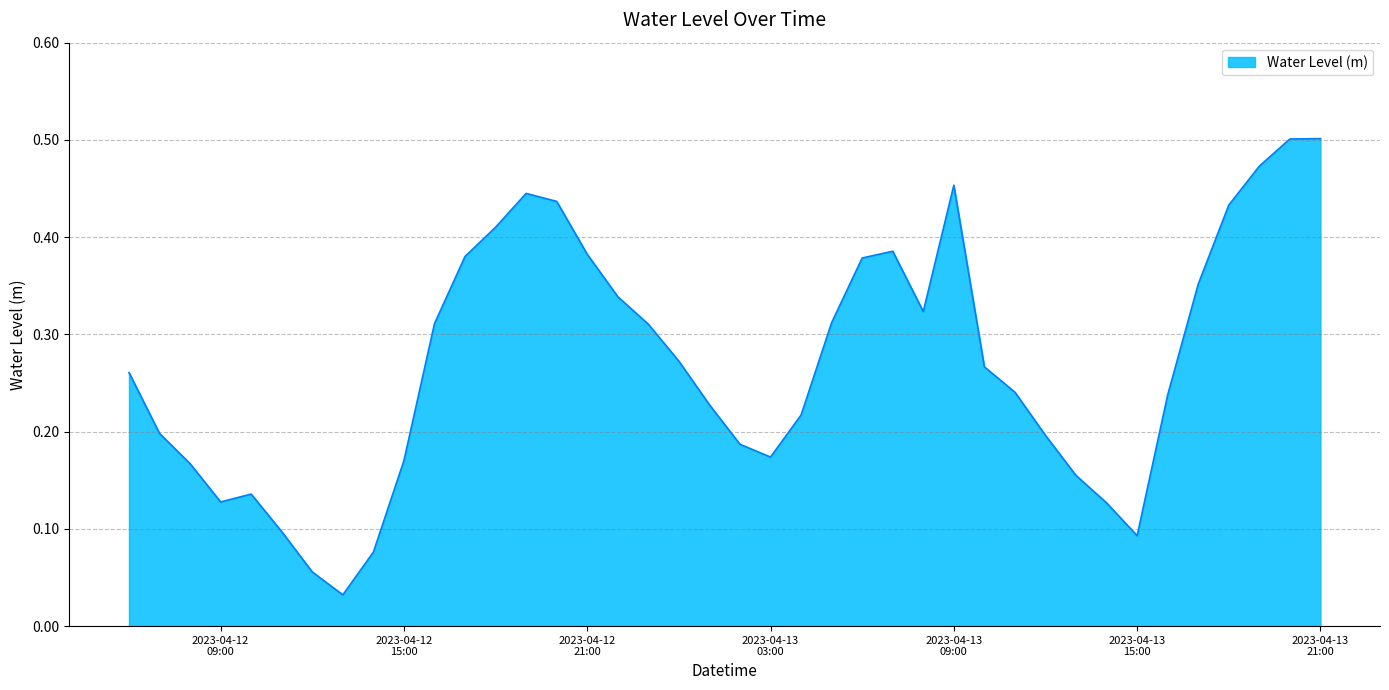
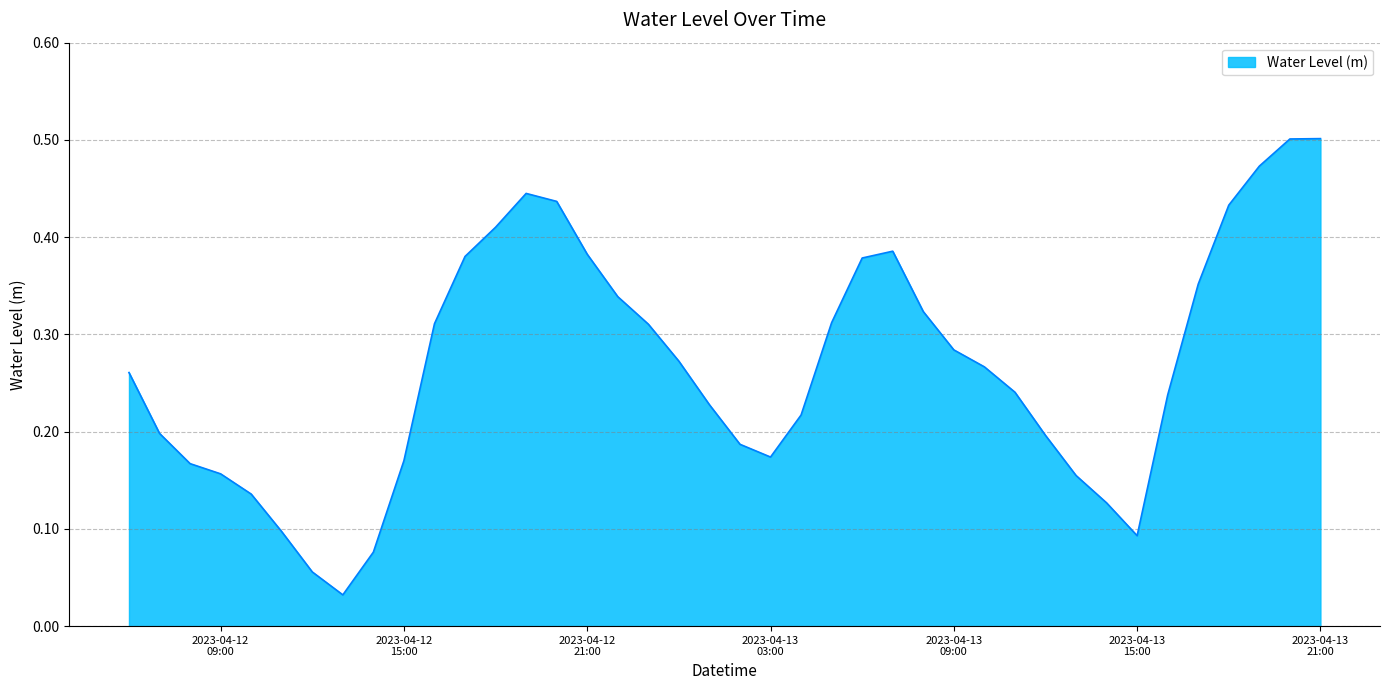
2023-04-12 09:00: 0.13 -> 0.16
2023-04-13 09:00: 0.45 -> 0.28
